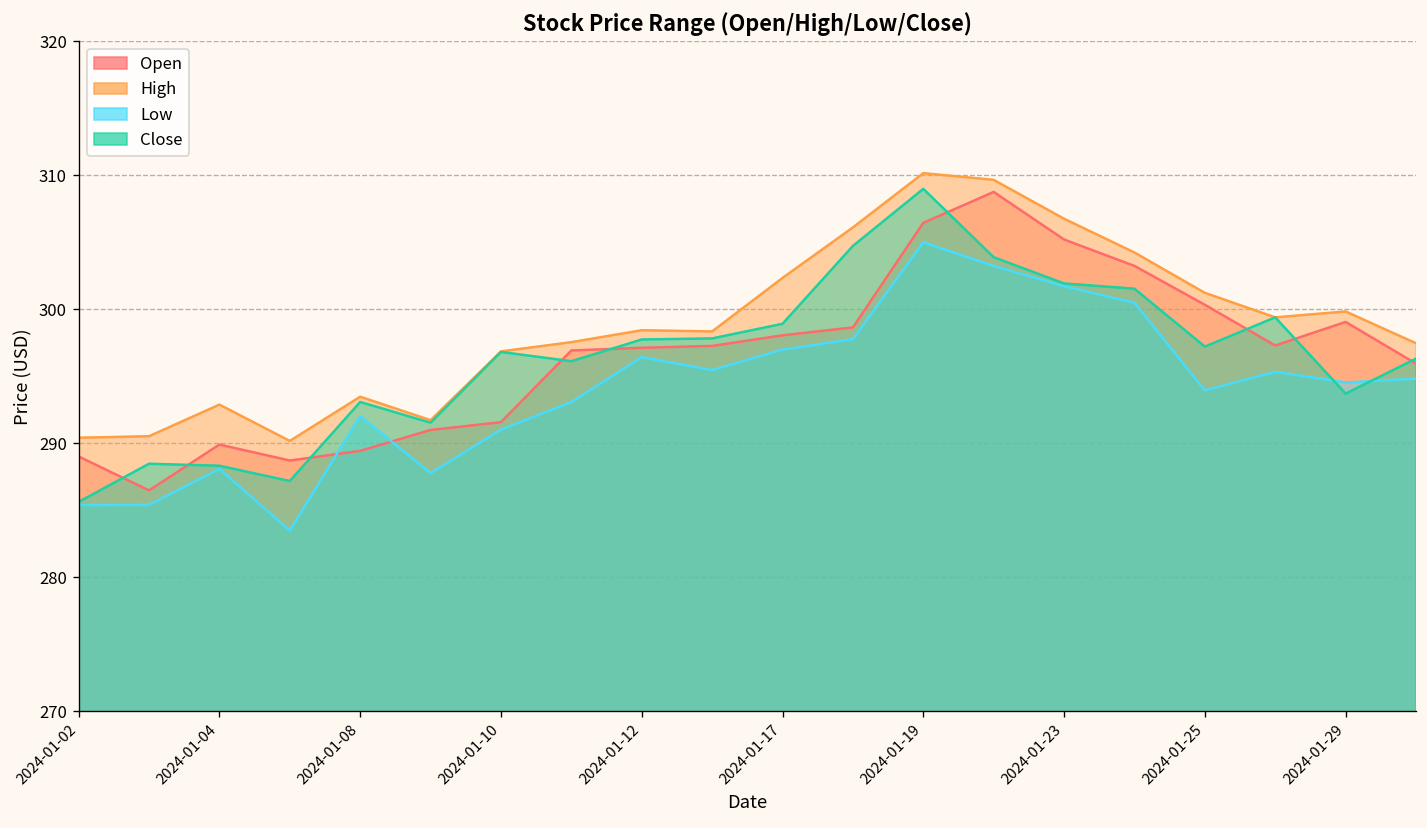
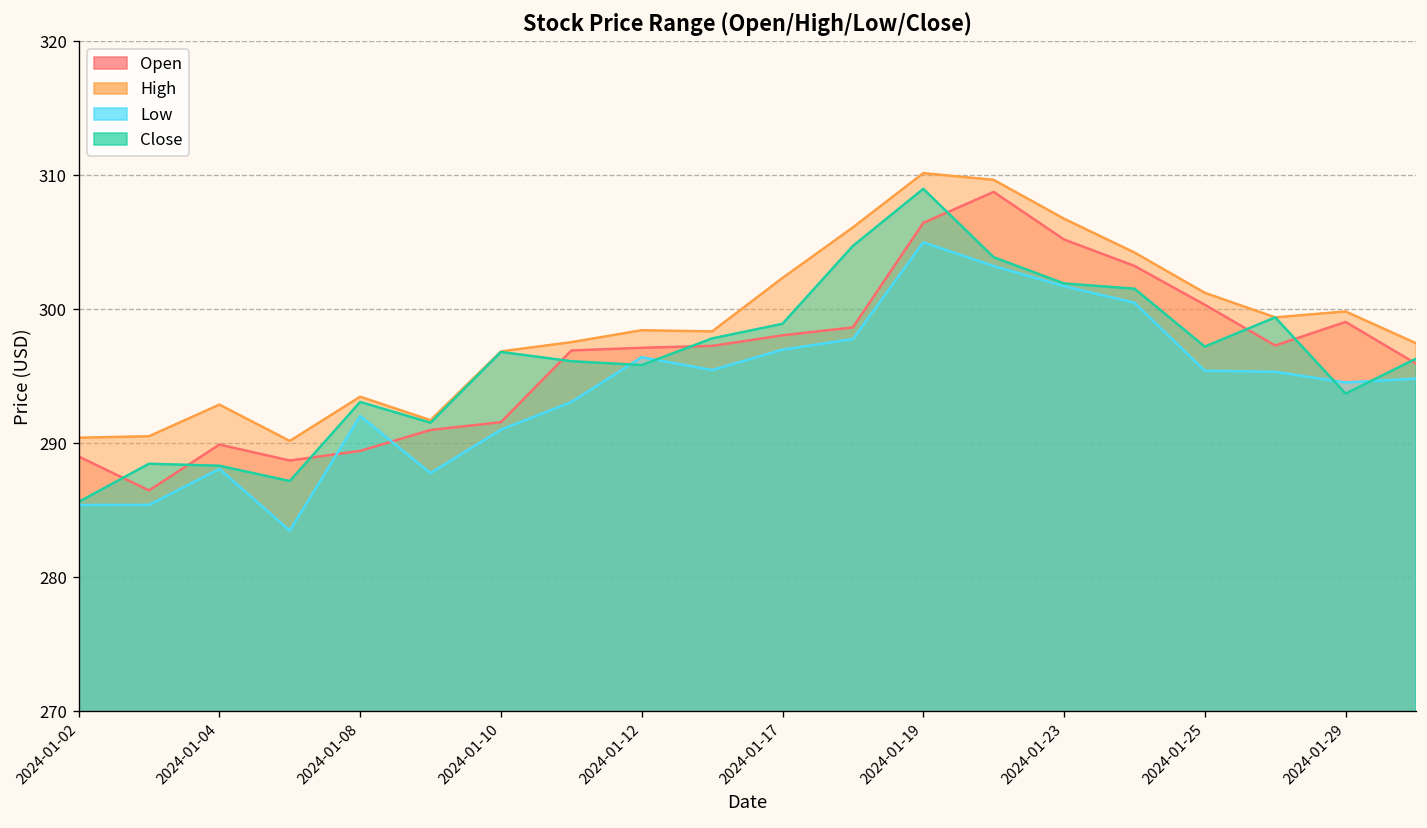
Close, 2024-01-12: 297.7 -> 295.8
Low, 2024-01-25: 293.9 -> 295.4
